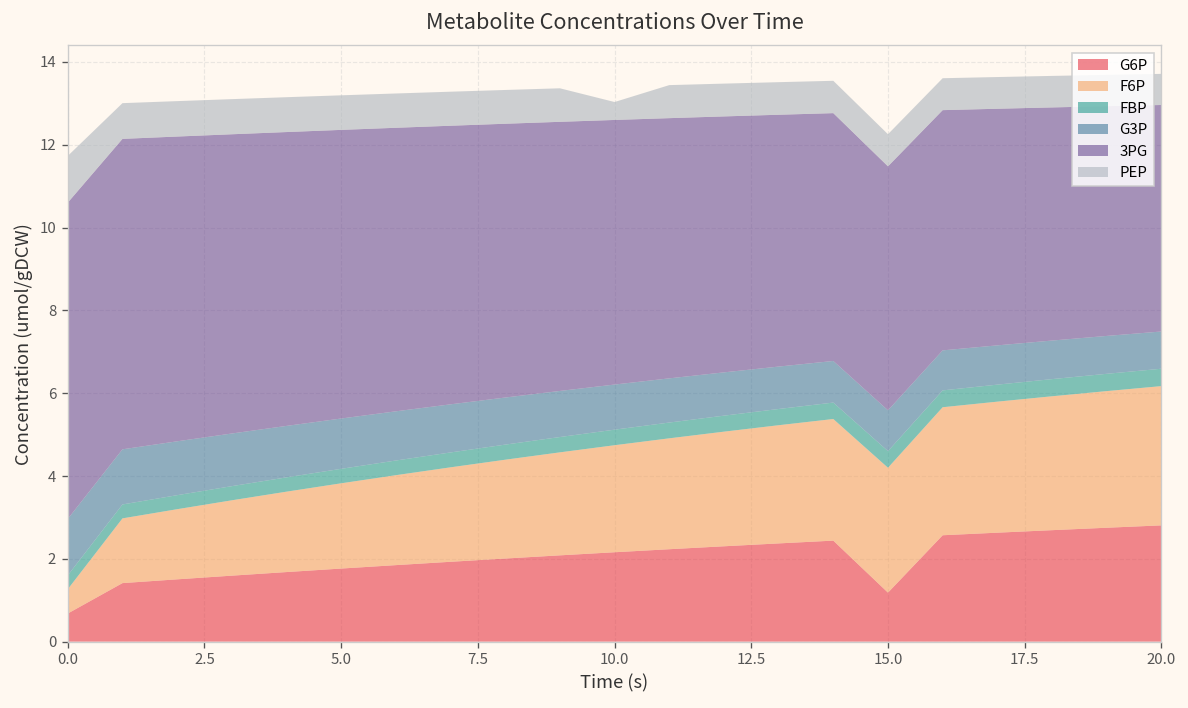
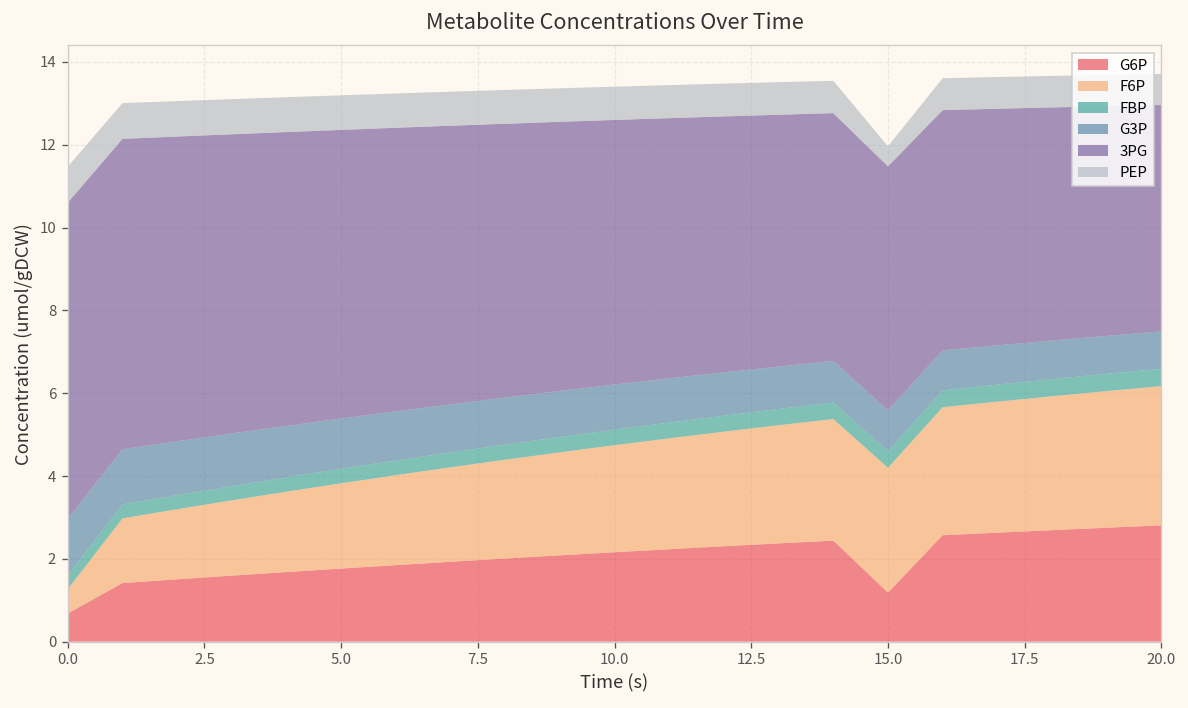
PEP, 0.0: 1.1 -> 0.9
PEP, 10.0: 0.4 -> 0.8
PEP, 15.0: 0.8 -> 0.5
